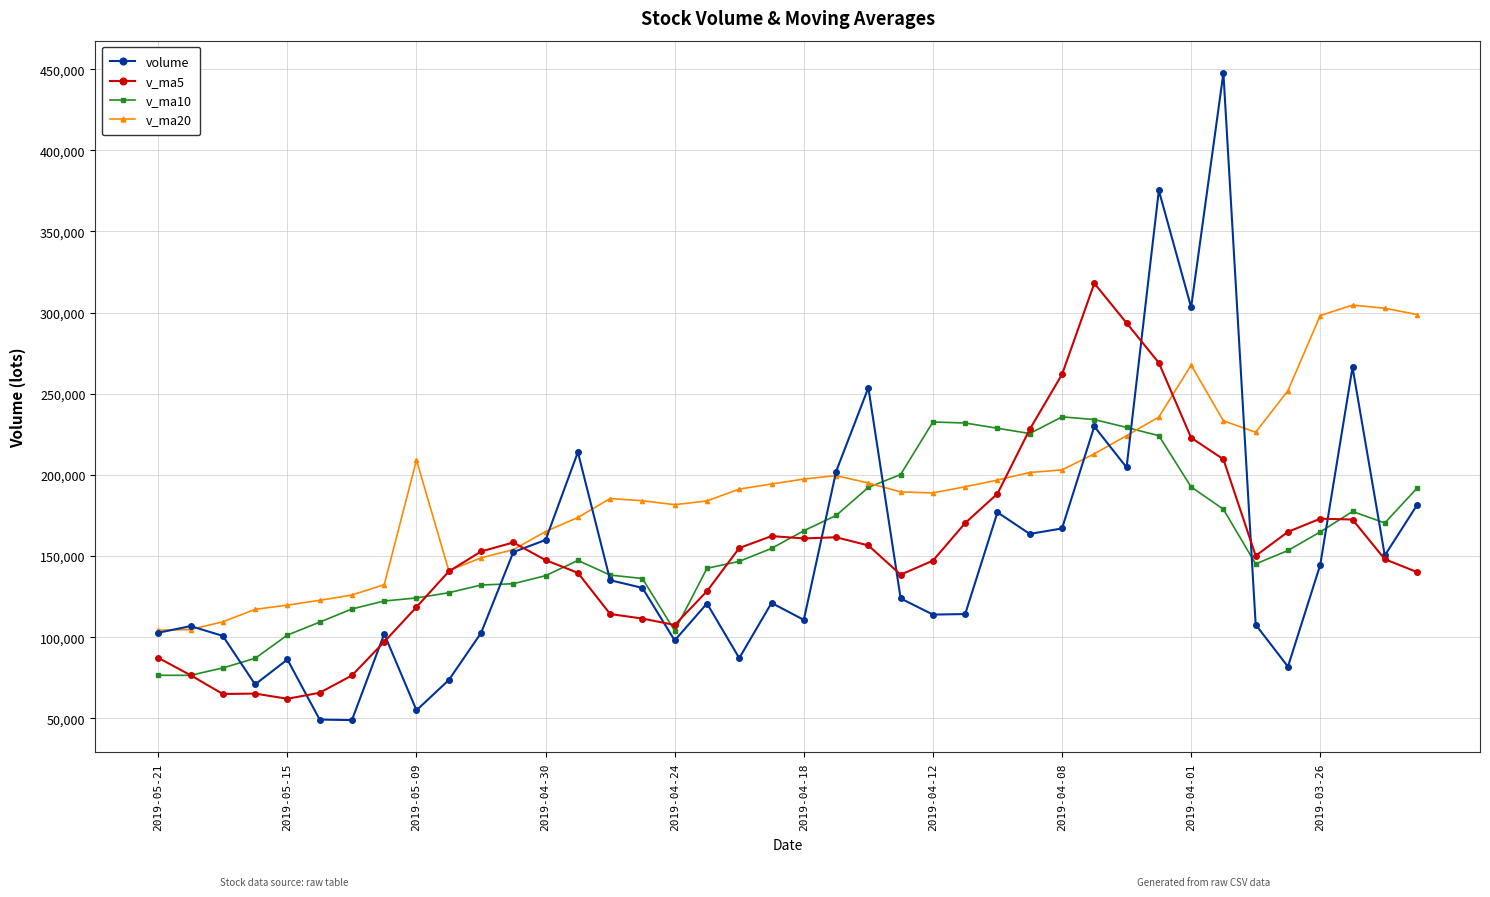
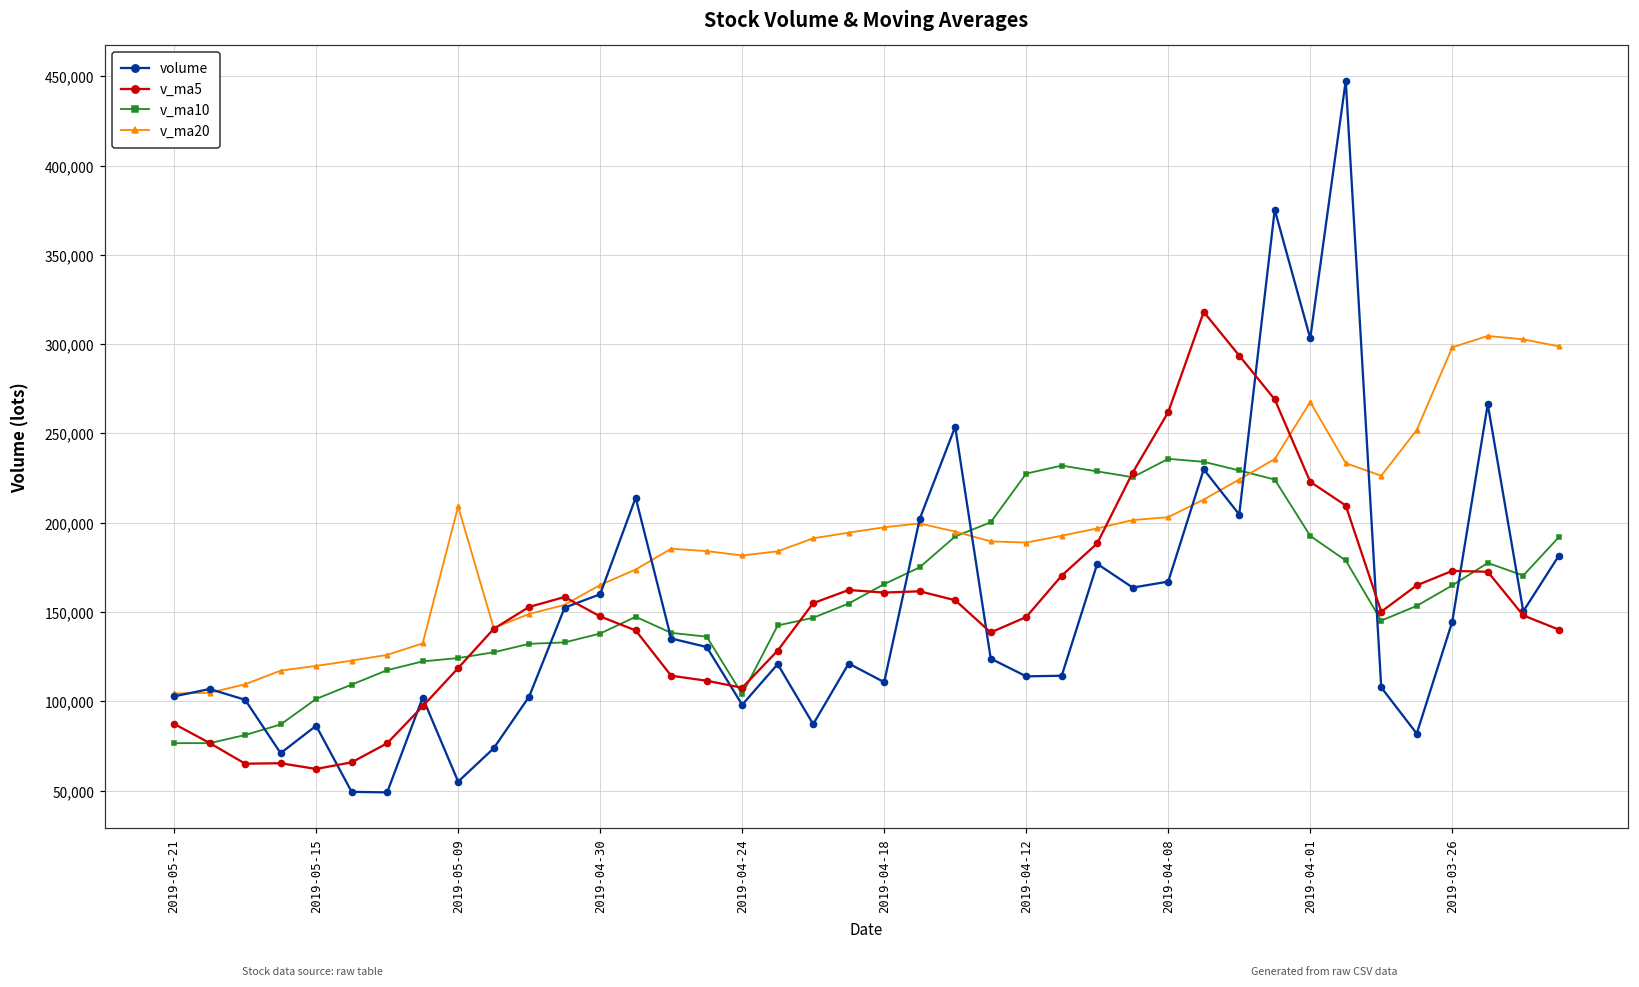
v_ma10, 2019-04-12: 233,000 -> 228,000
